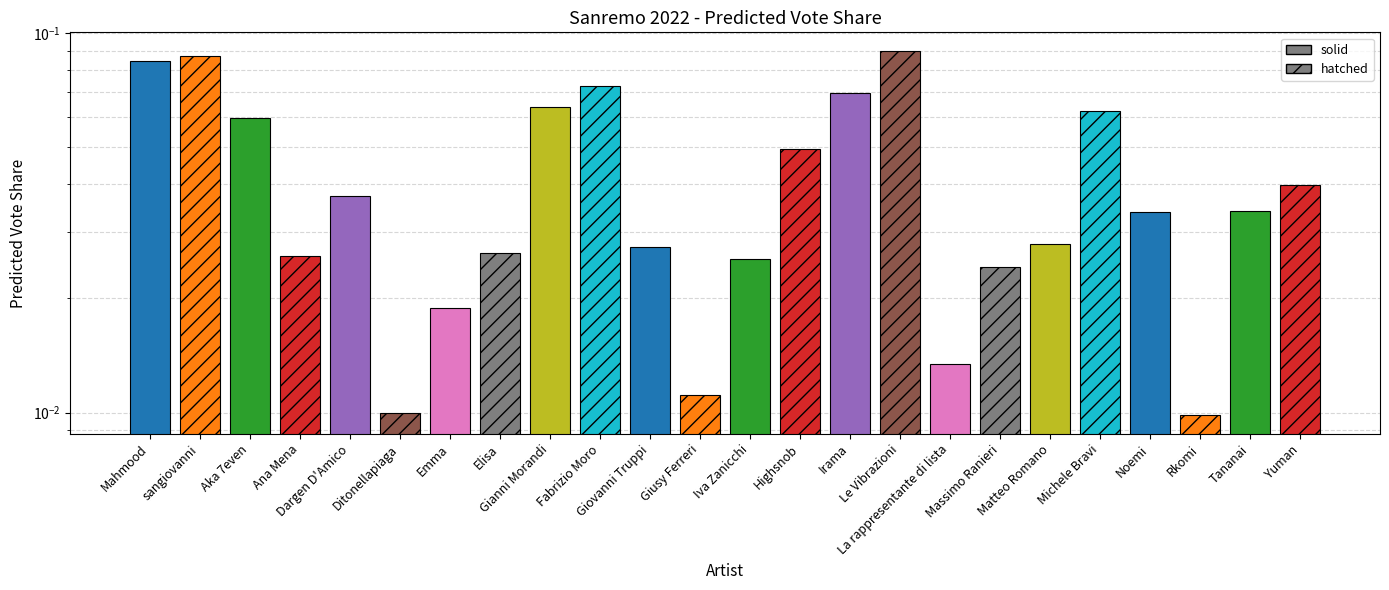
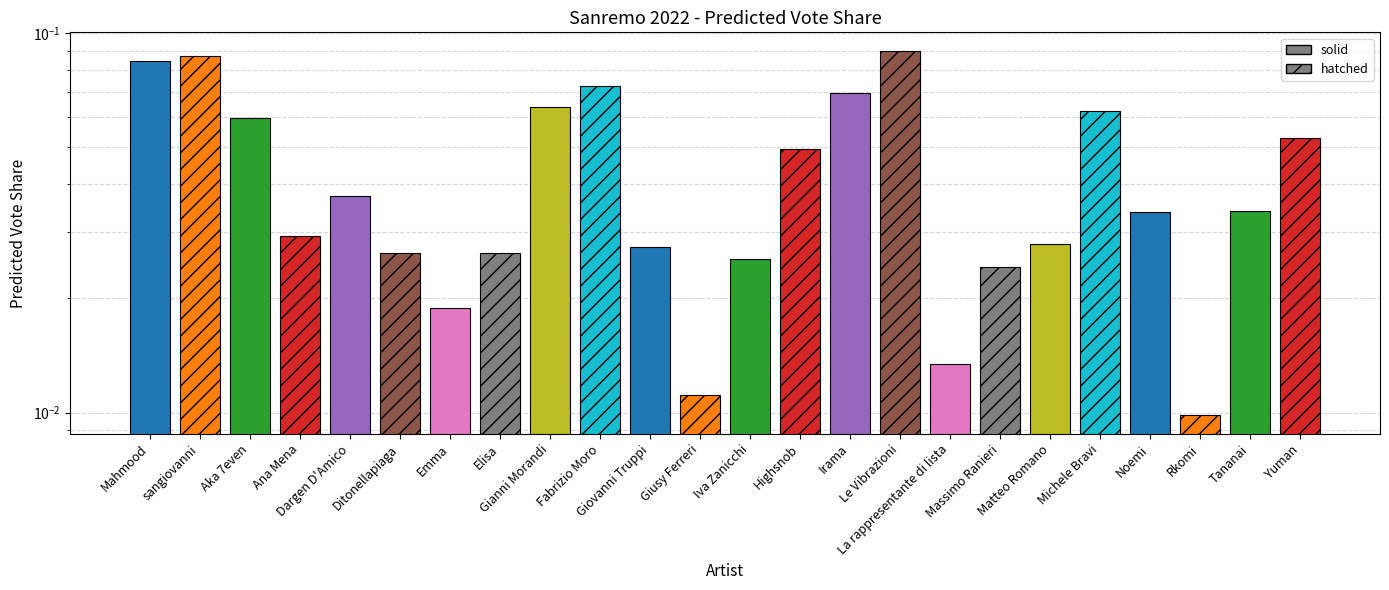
Ana Mena: 0.026 -> 0.029
Ditonellapiaga: 0.0100 -> 0.026
Yuman: 0.040 -> 0.053
